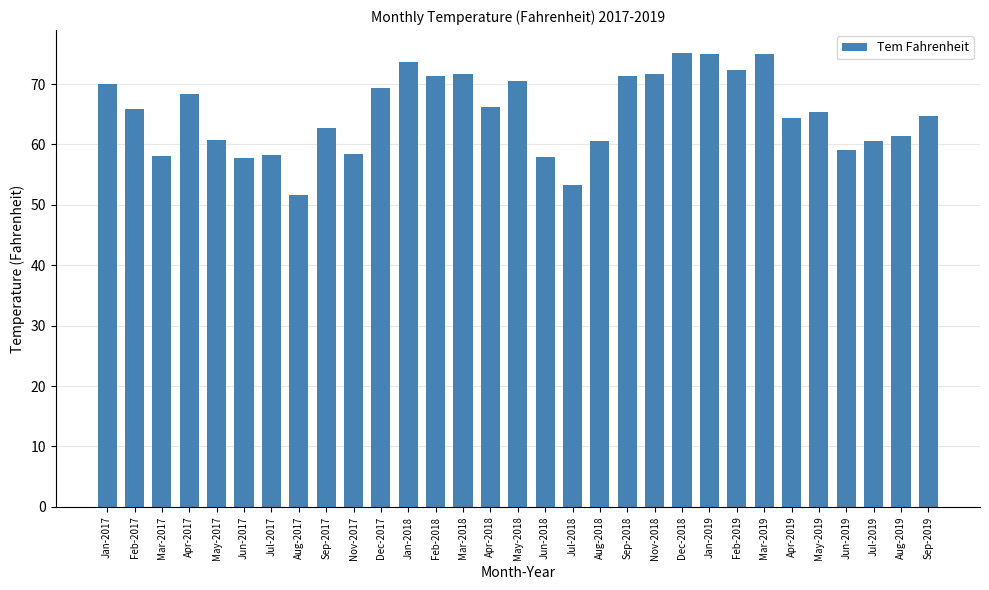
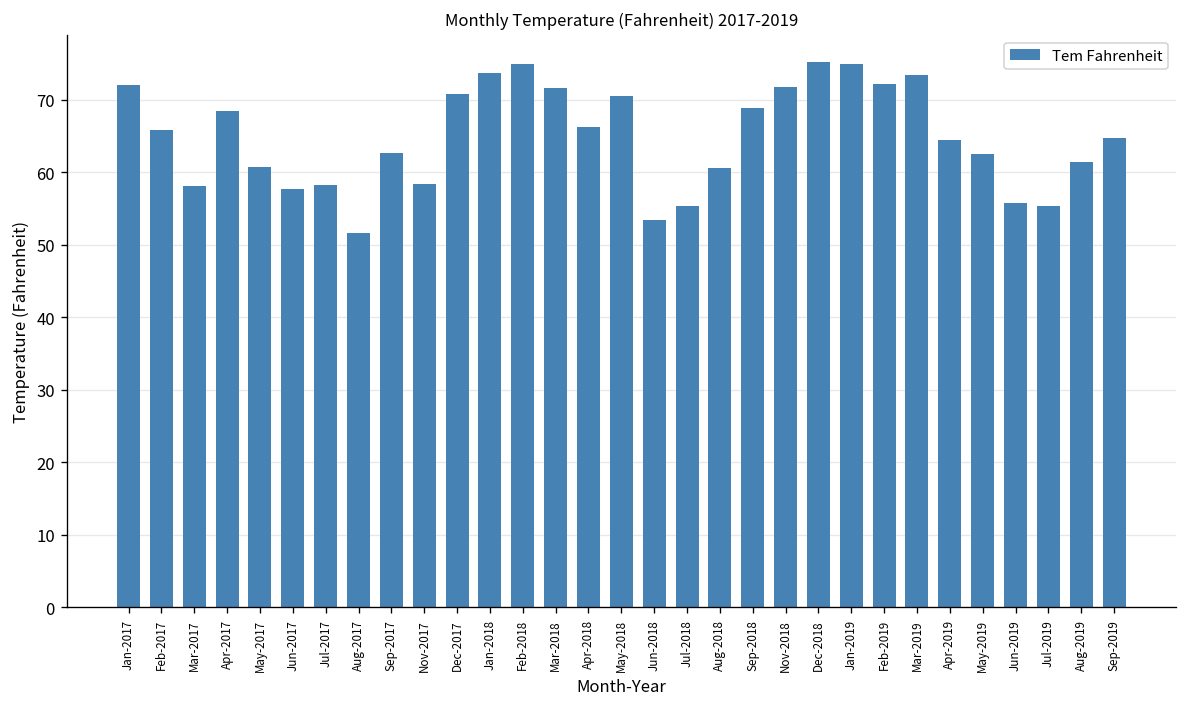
Jan-2017: 70 -> 72
Dec-2017: 69 -> 71
Feb-2018: 71 -> 75
Jun-2018: 58 -> 53
Jul-2018: 53 -> 55
Sep-2018: 71 -> 69
Mar-2019: 75 -> 73
May-2019: 65 -> 63
Jun-2019: 59 -> 56
Jul-2019: 61 -> 55
